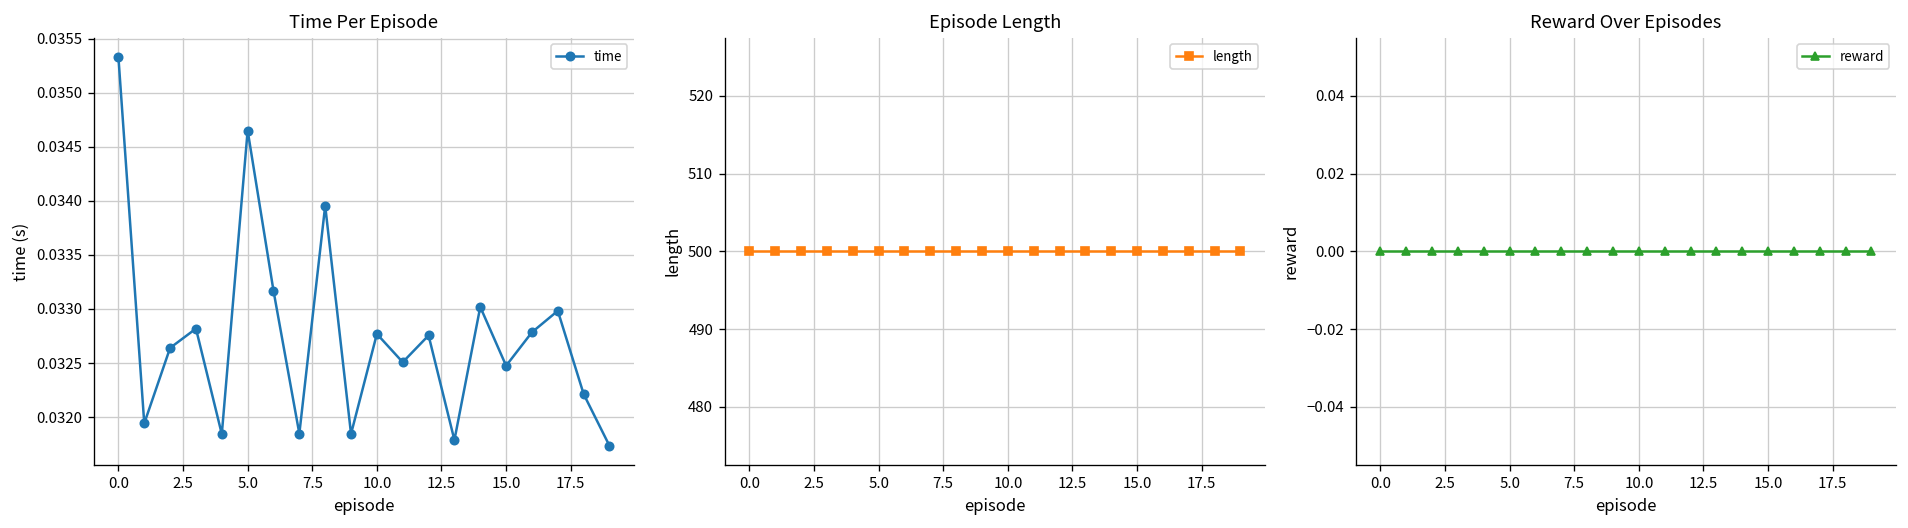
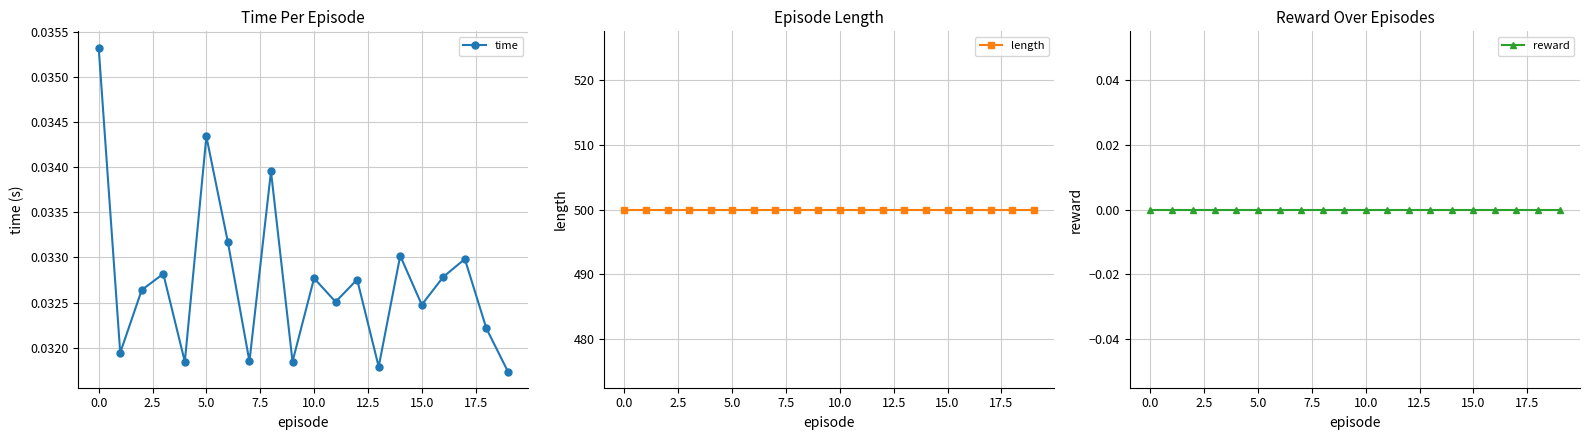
Time Per Episode, 5.0: 0.0347 -> 0.0343
